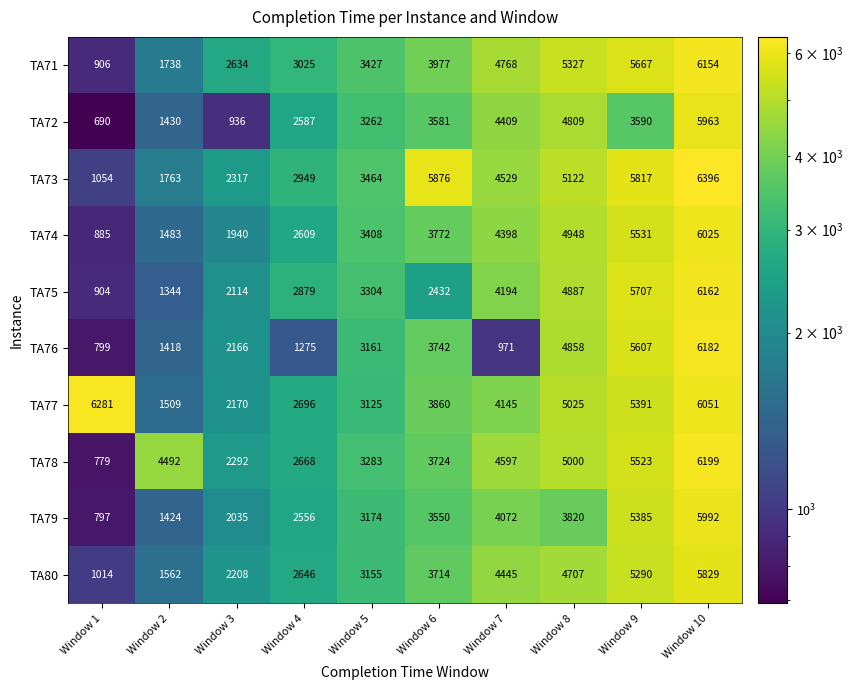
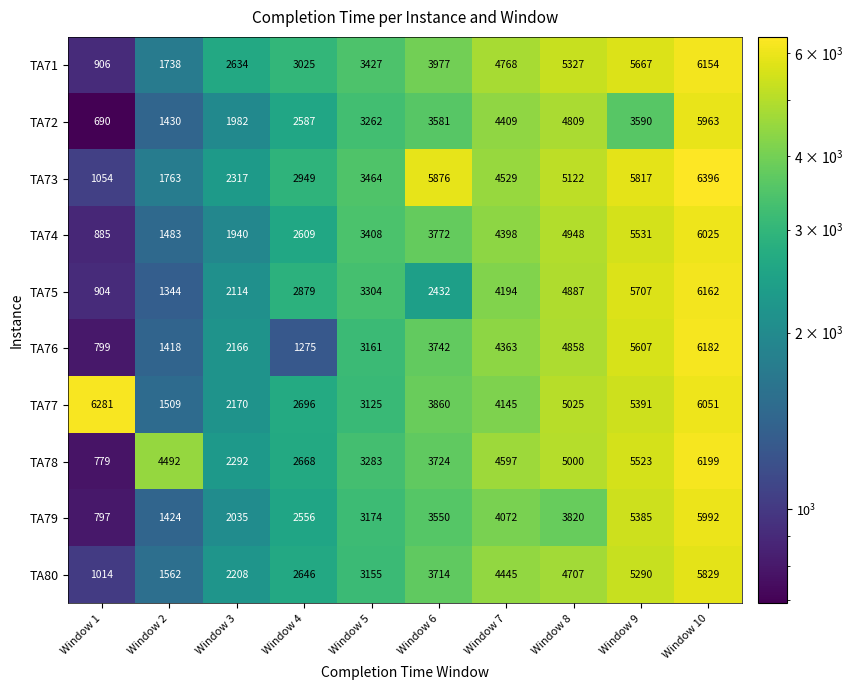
TA72, Window 3: 936 -> 1982
TA76, Window 7: 971 -> 4363
